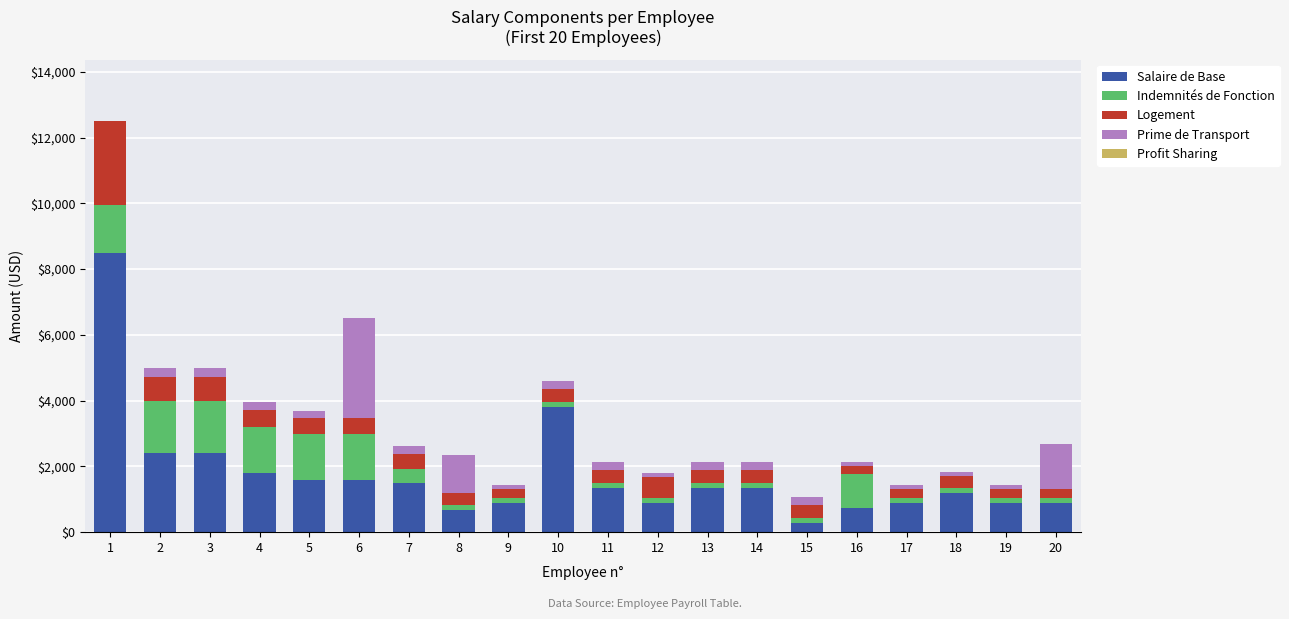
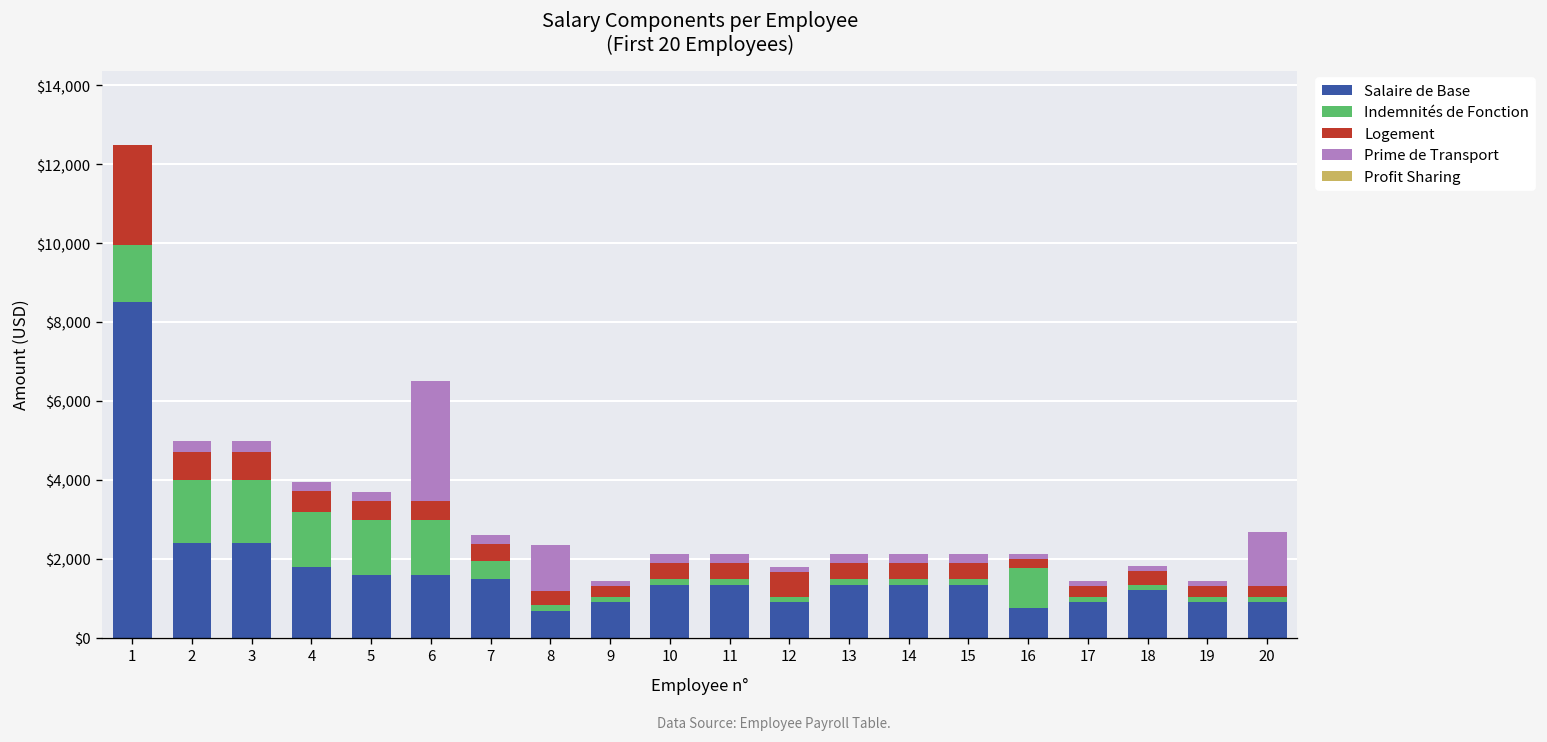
Salaire de Base, 10: $3,800 -> $1,400
Salaire de Base, 15: $300 -> $1,400
